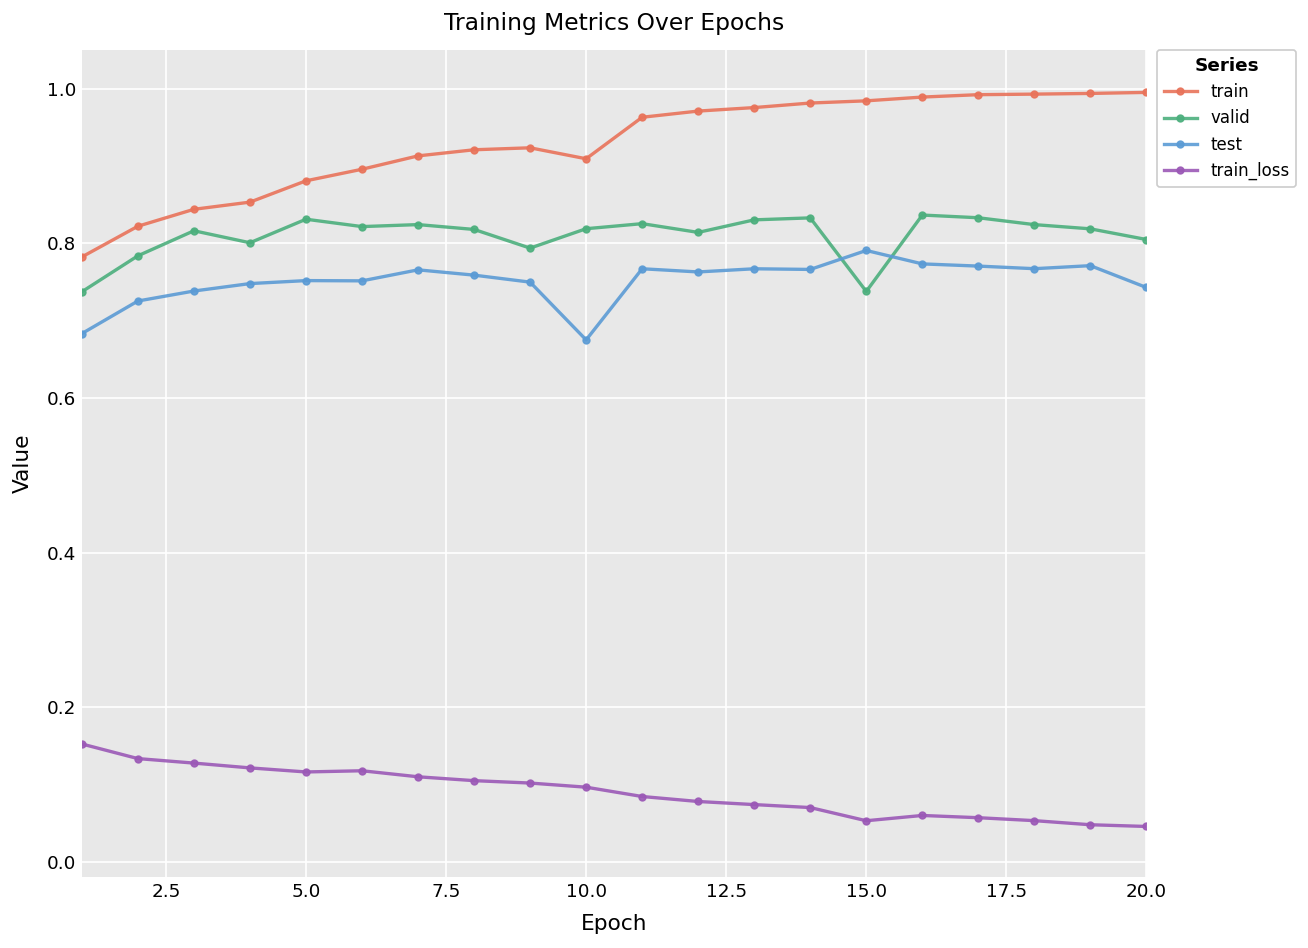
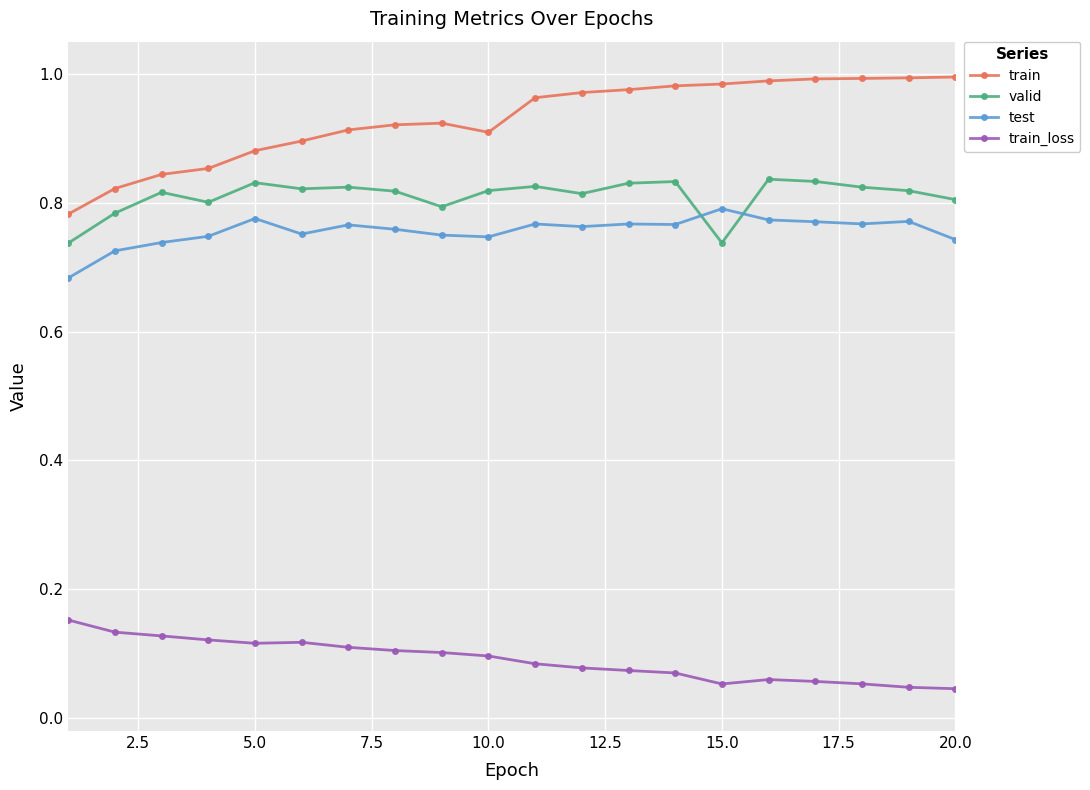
test, 5.0: 0.75 -> 0.78
test, 10.0: 0.68 -> 0.75
